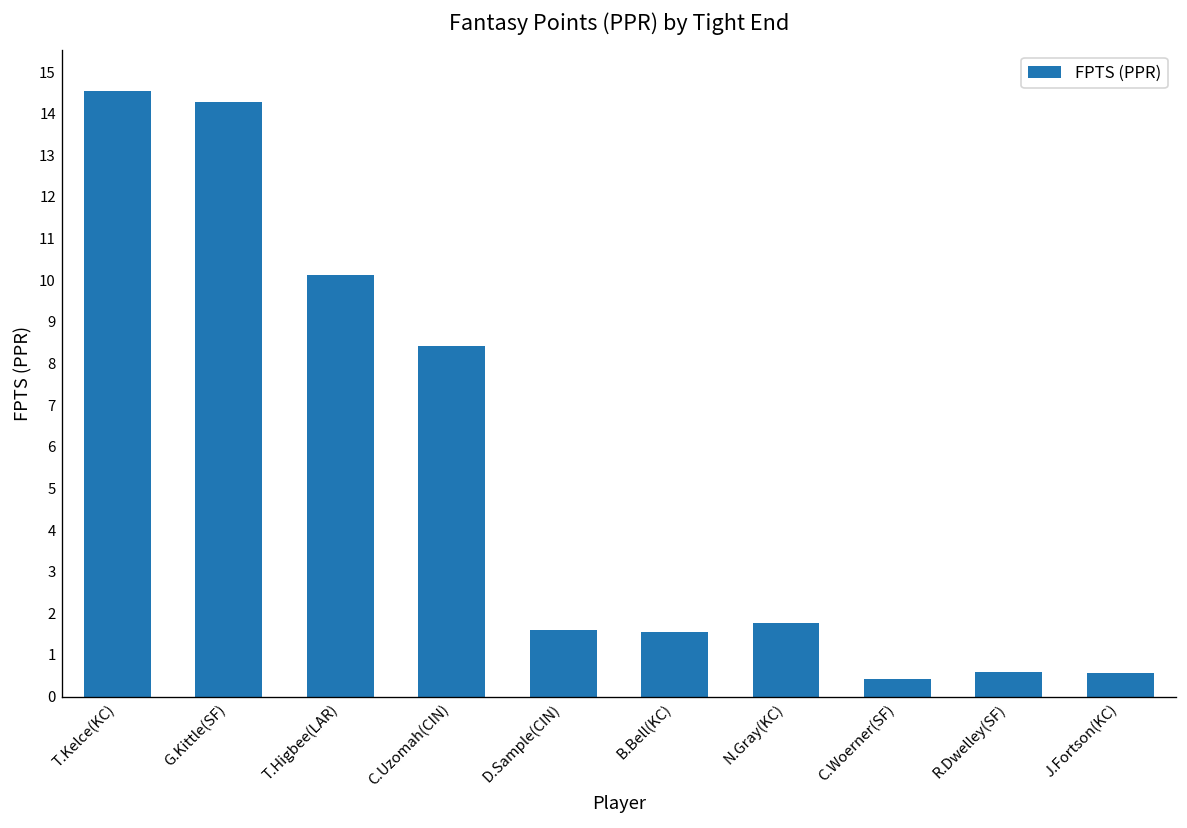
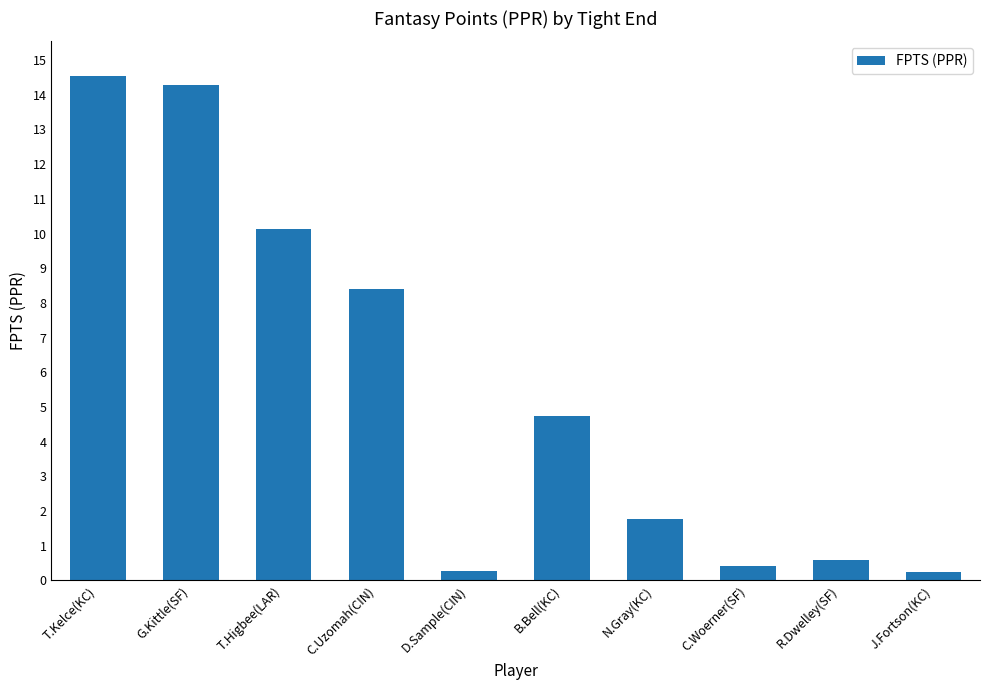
D.Sample(CIN): 1.6 -> 0.3
B.Bell(KC): 1.6 -> 4.8
J.Fortson(KC): 0.6 -> 0.2
